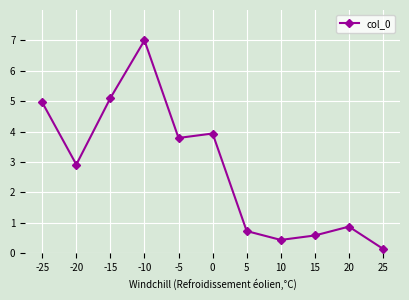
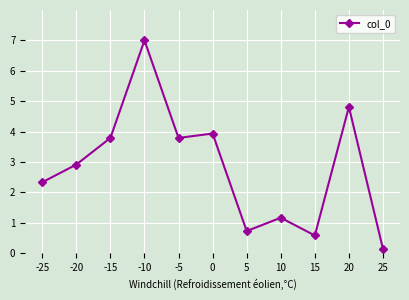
-25: 5.0 -> 2.3
-15: 5.1 -> 3.8
10: 0.4 -> 1.2
20: 0.9 -> 4.8
